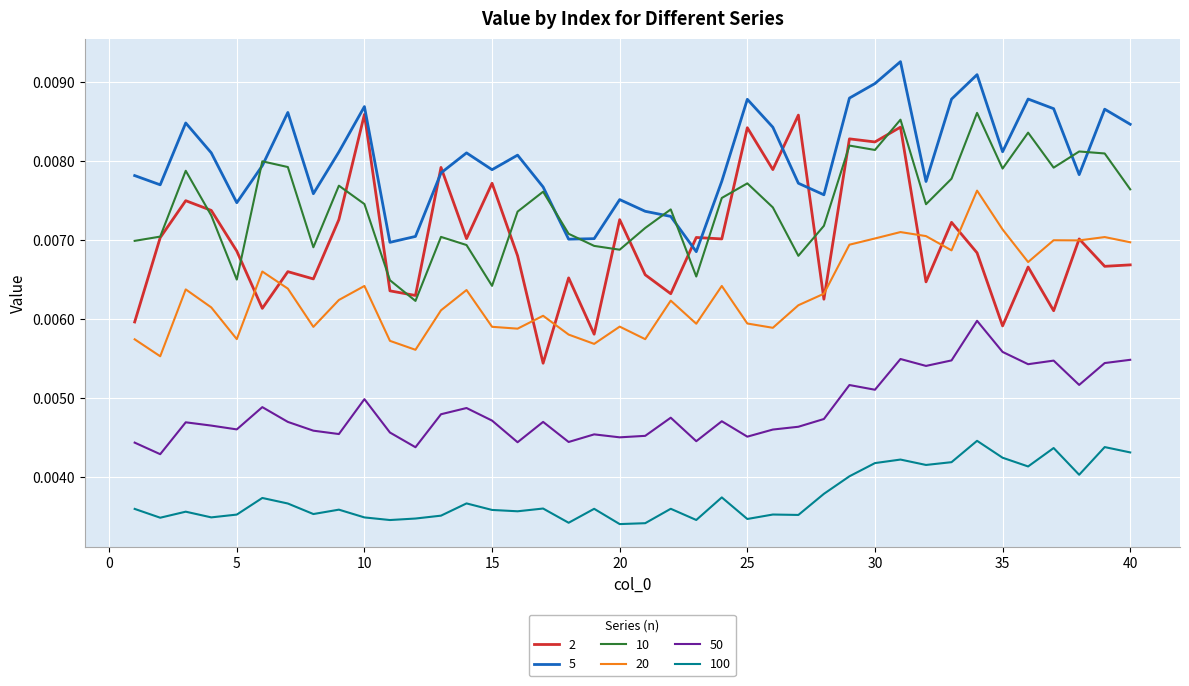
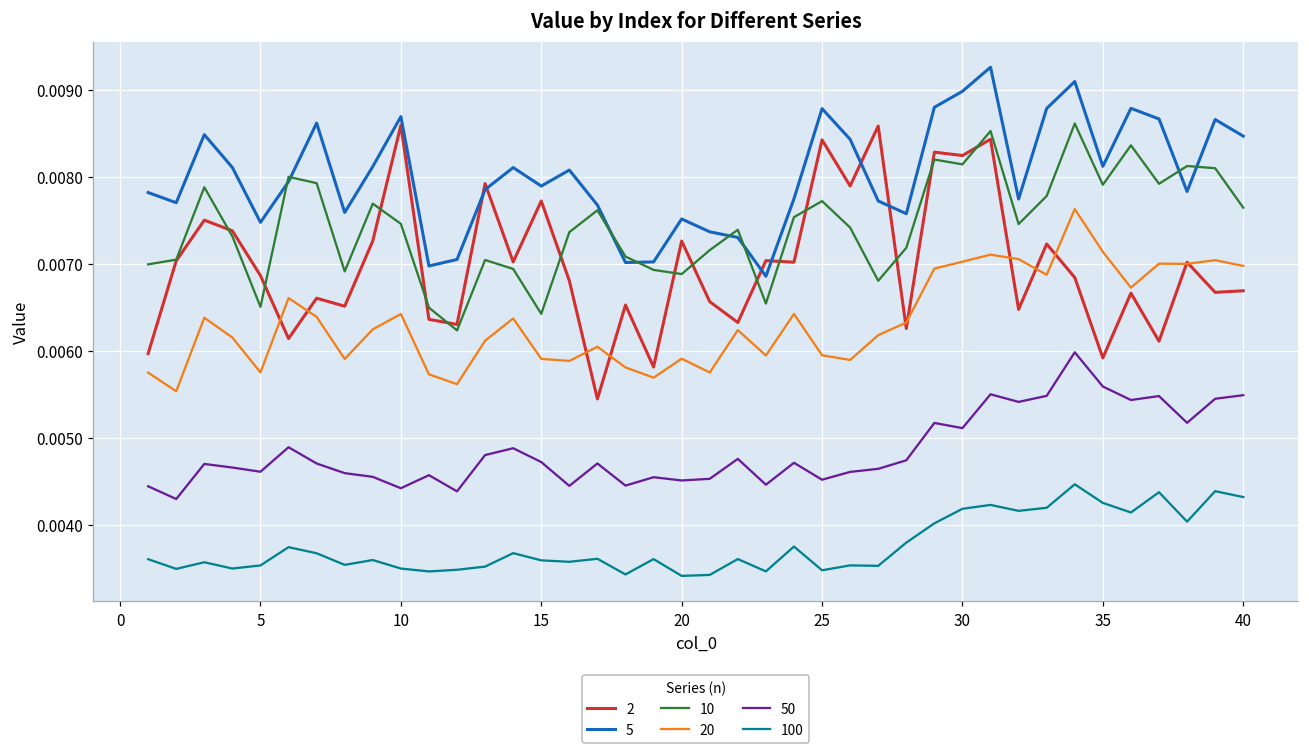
50, 10: 0.0050 -> 0.0044
